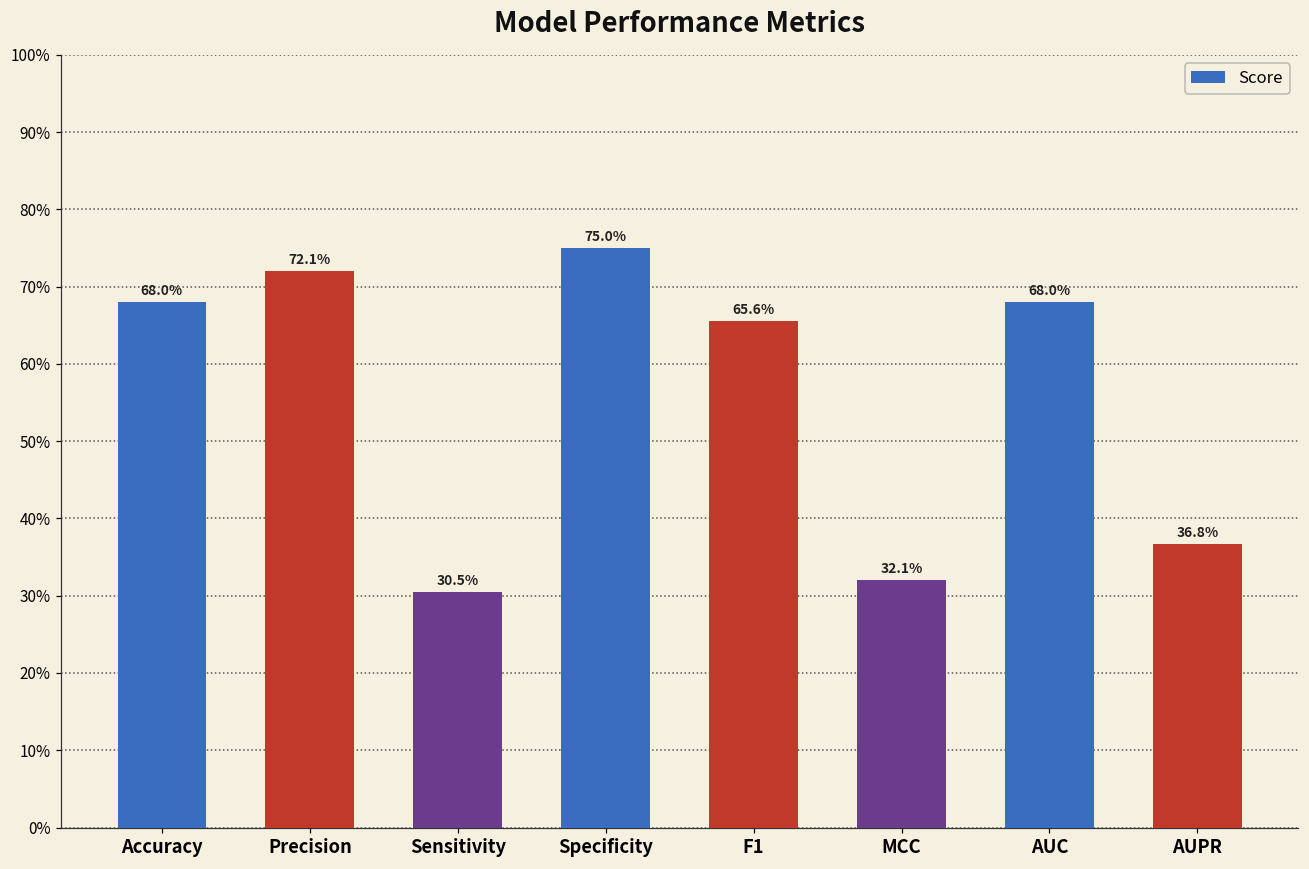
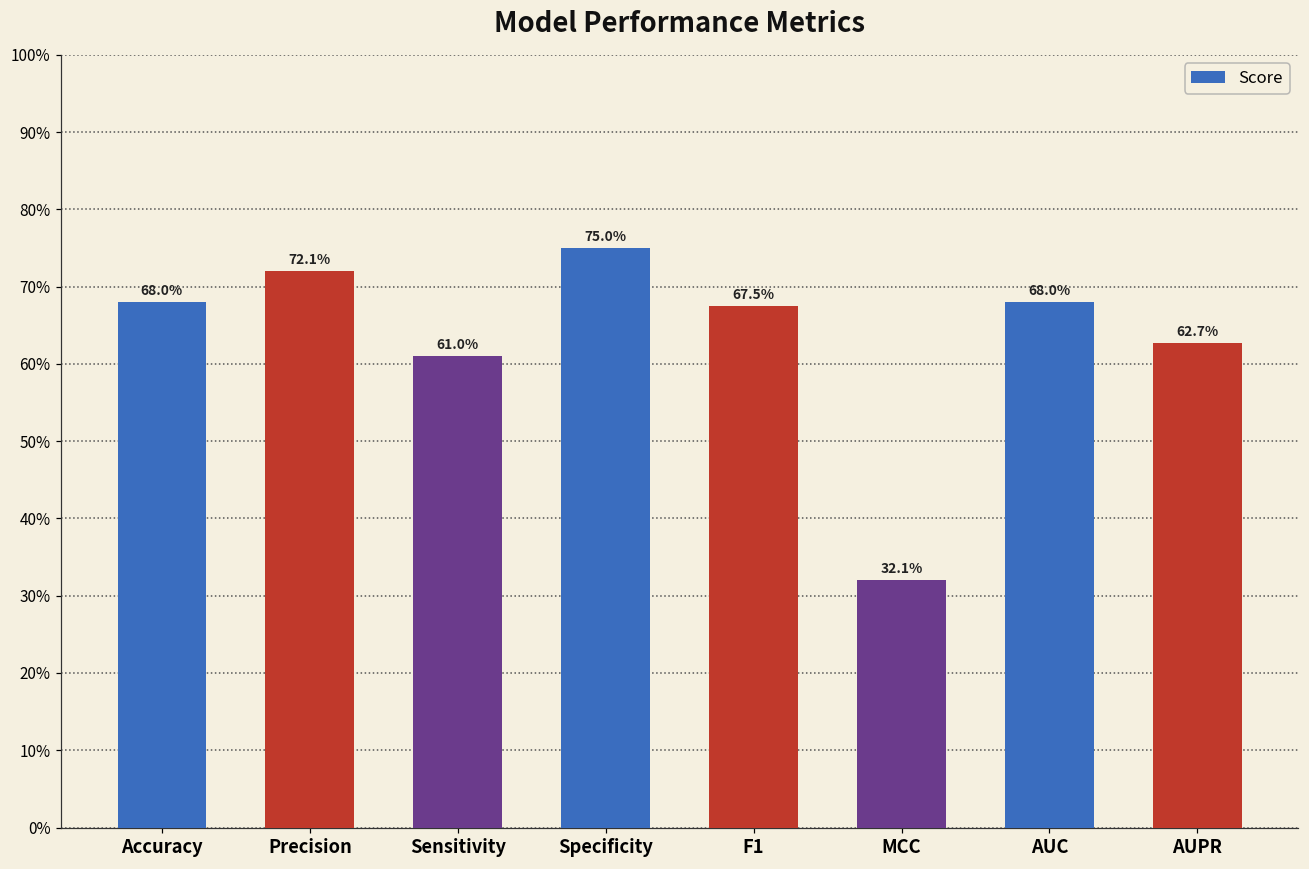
Sensitivity: 30.5% -> 61.0%
F1: 65.6% -> 67.5%
AUPR: 36.8% -> 62.7%
